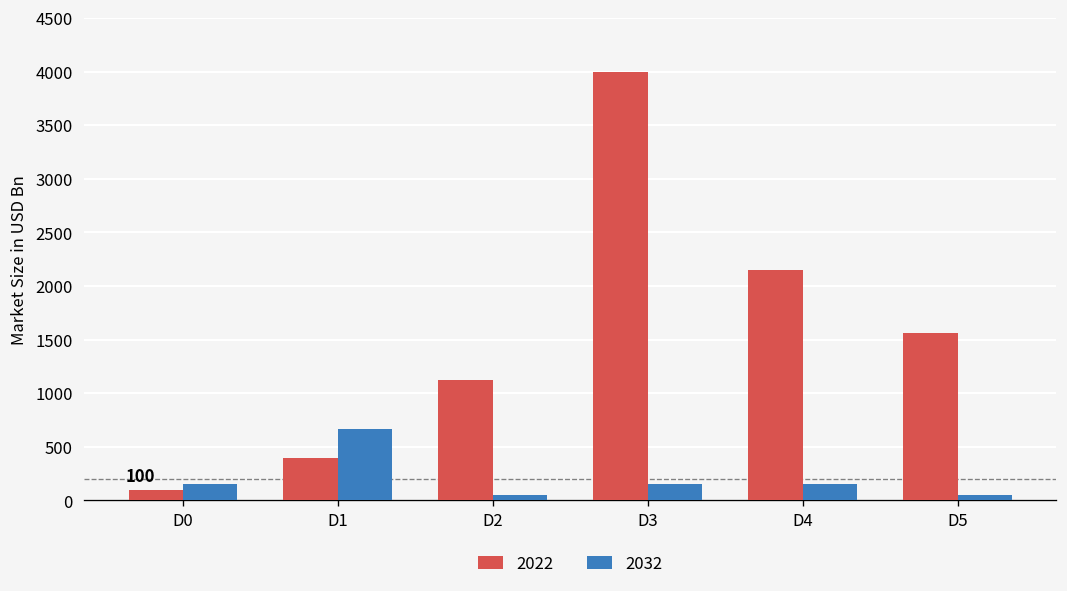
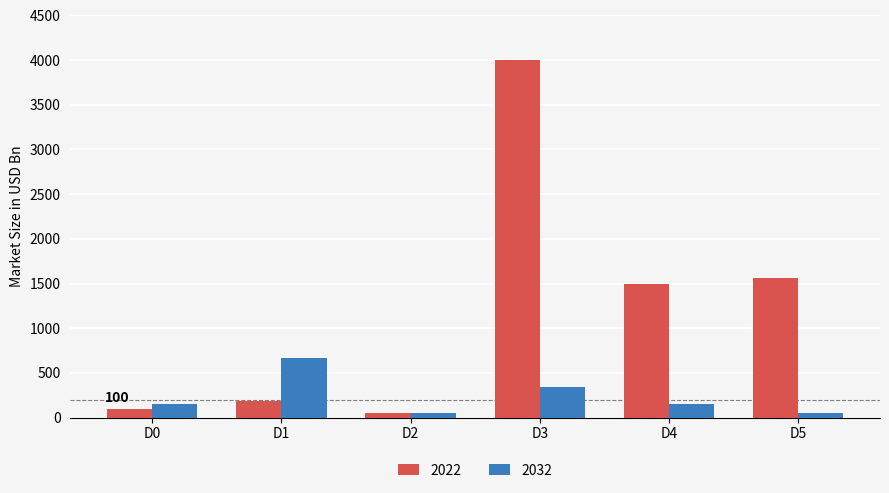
2022, D1: 400 -> 200
2022, D2: 1100 -> 100
2032, D3: 200 -> 300
2022, D4: 2200 -> 1500
